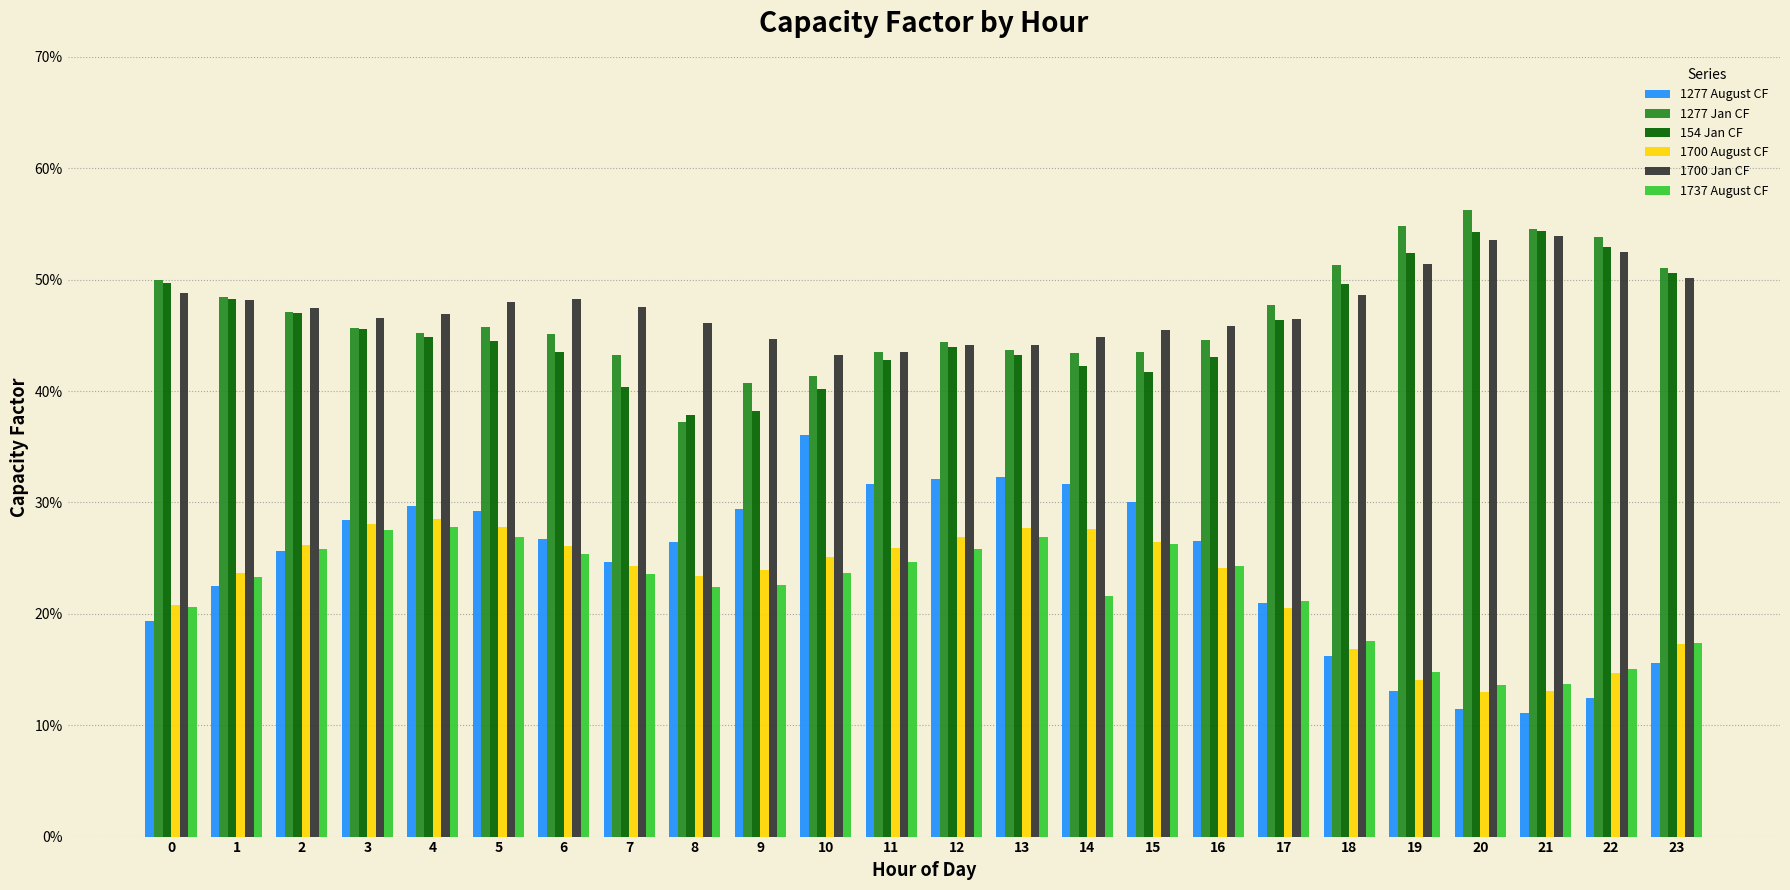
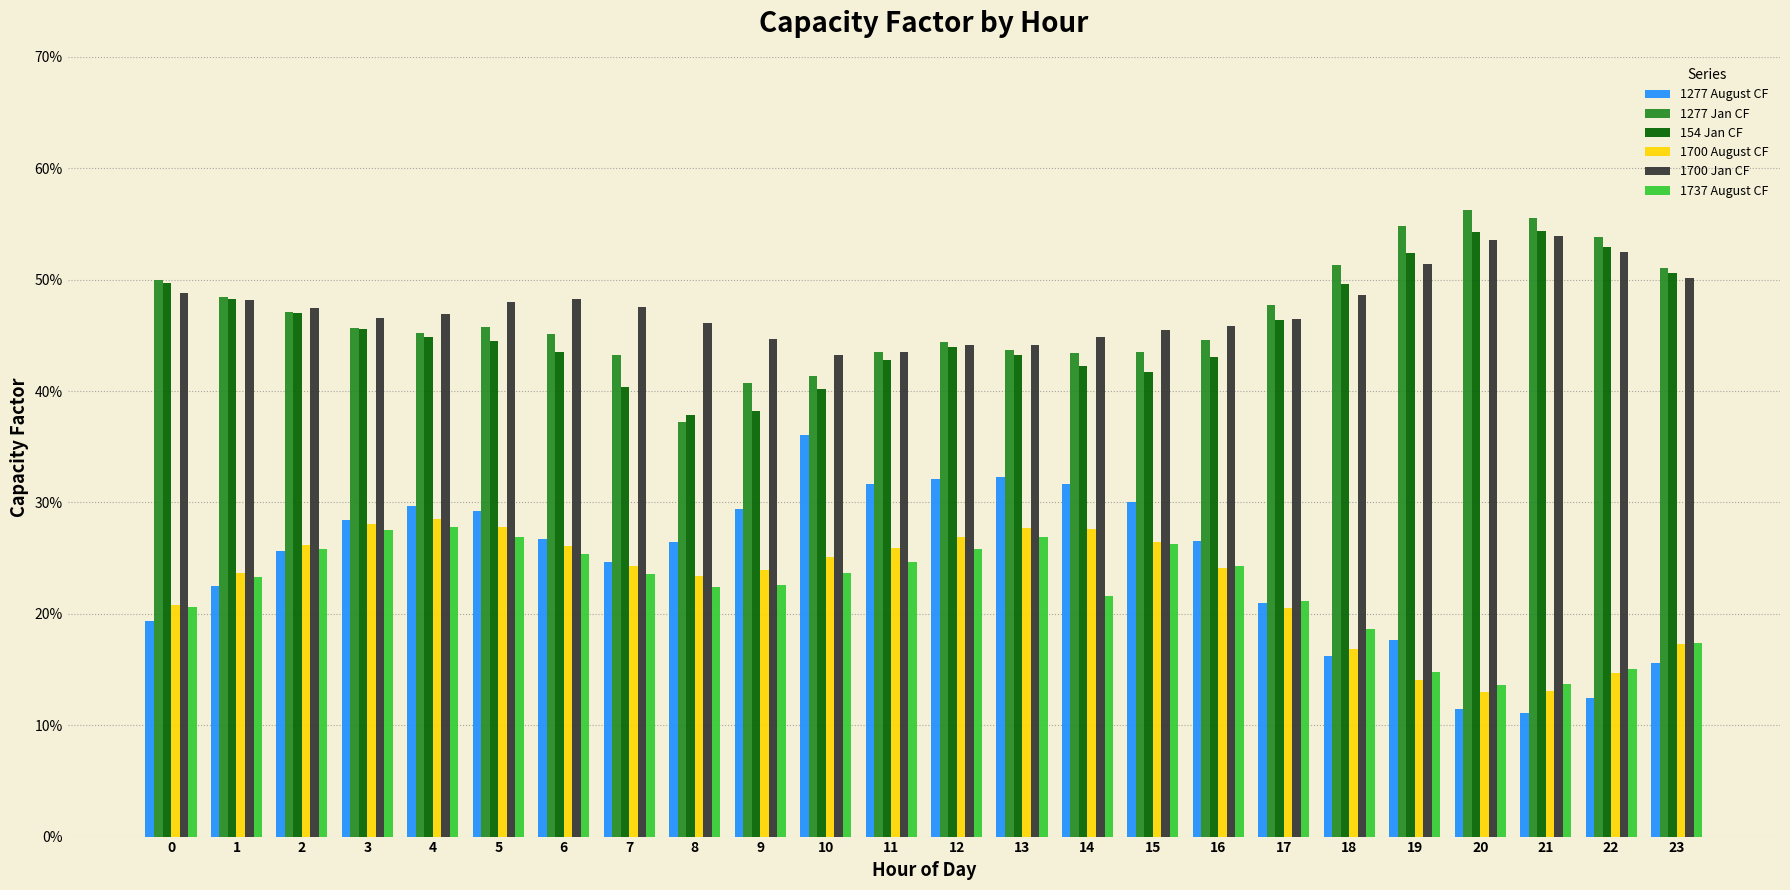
1737 August CF, 18: 17.6% -> 18.7%
1277 August CF, 19: 13.0% -> 17.6%
1277 Jan CF, 21: 54.6% -> 55.5%
